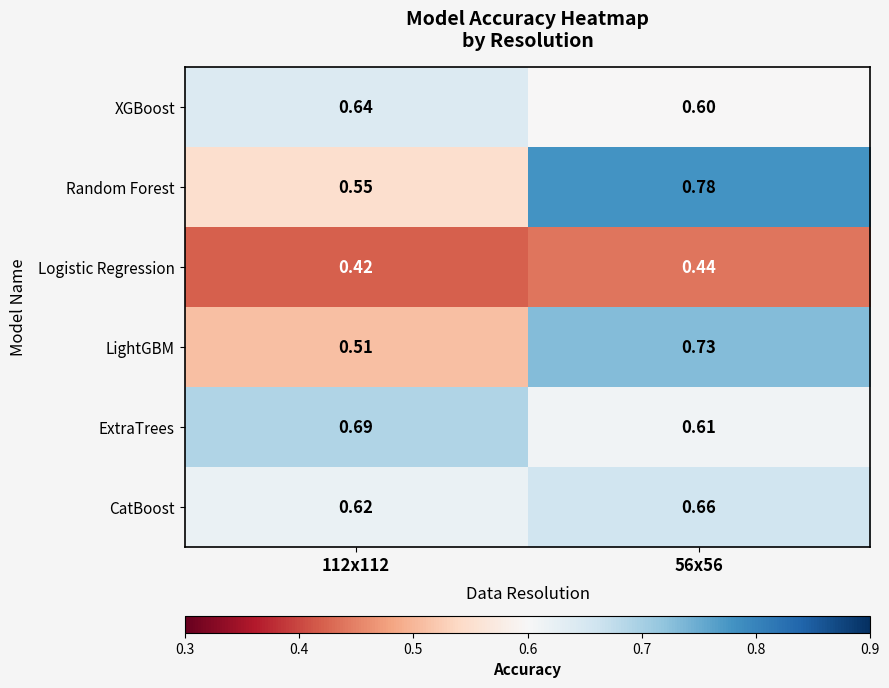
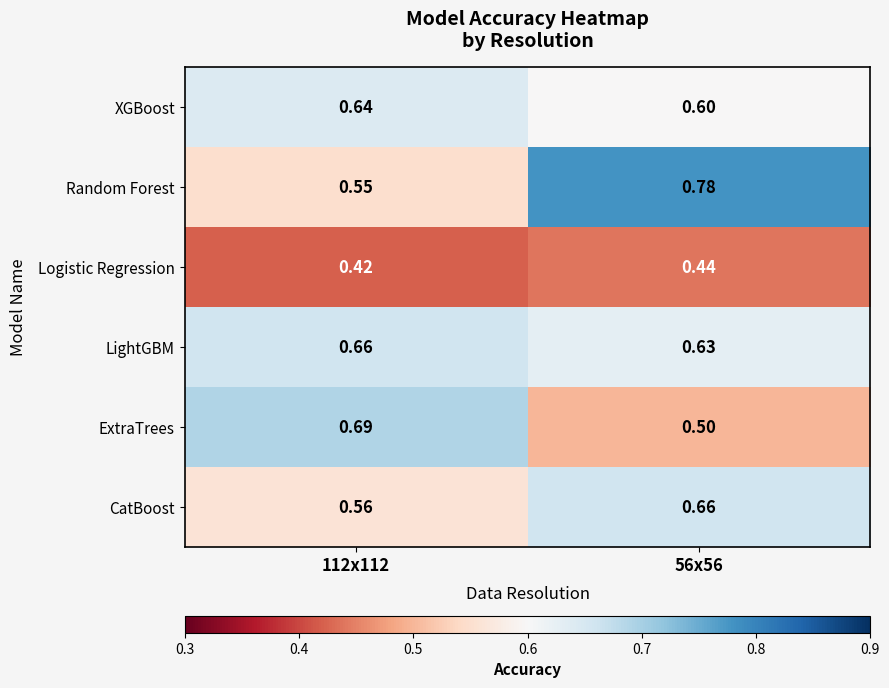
LightGBM, 112x112: 0.51 -> 0.66
LightGBM, 56x56: 0.73 -> 0.63
ExtraTrees, 56x56: 0.61 -> 0.50
CatBoost, 112x112: 0.62 -> 0.56
